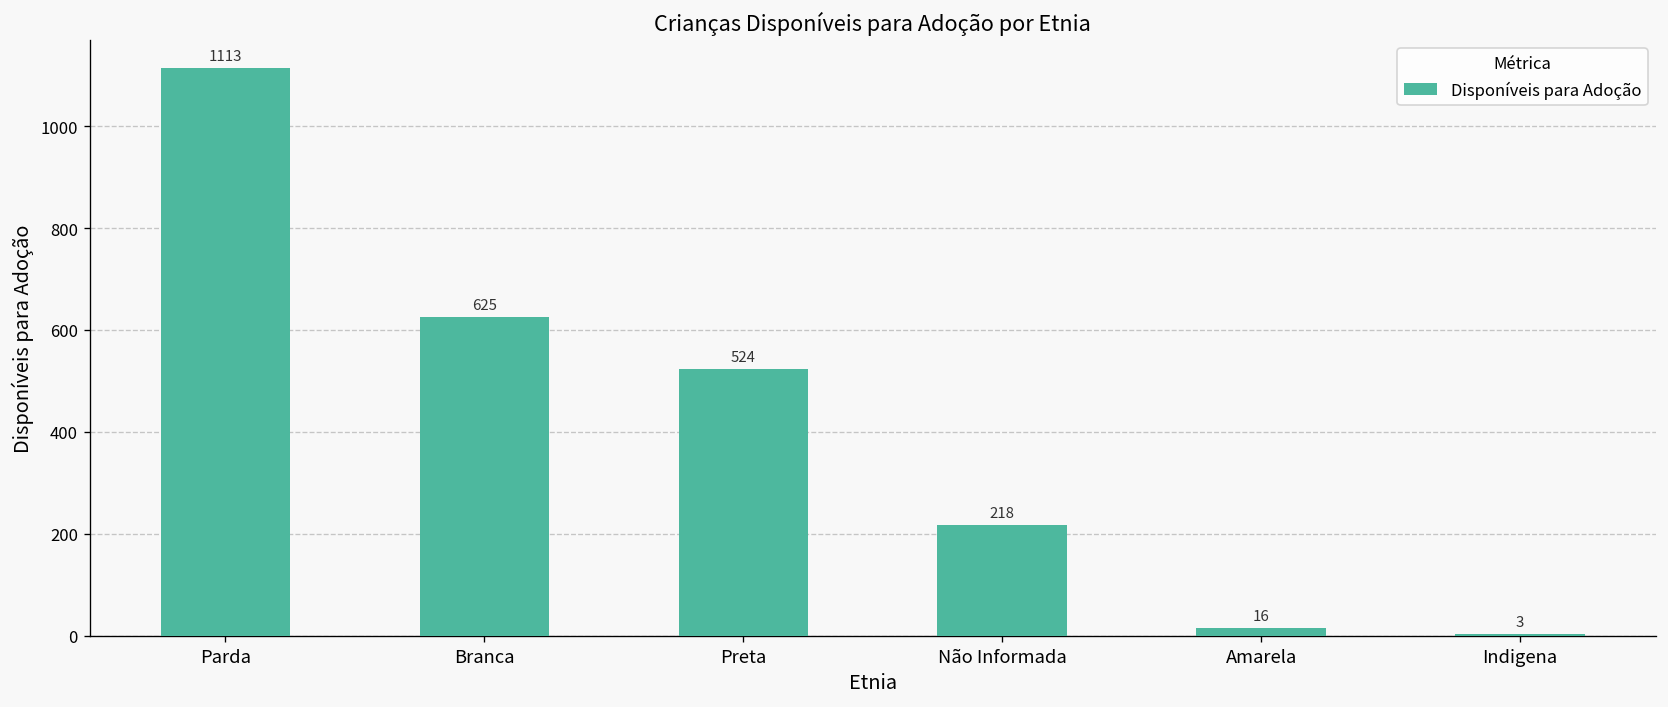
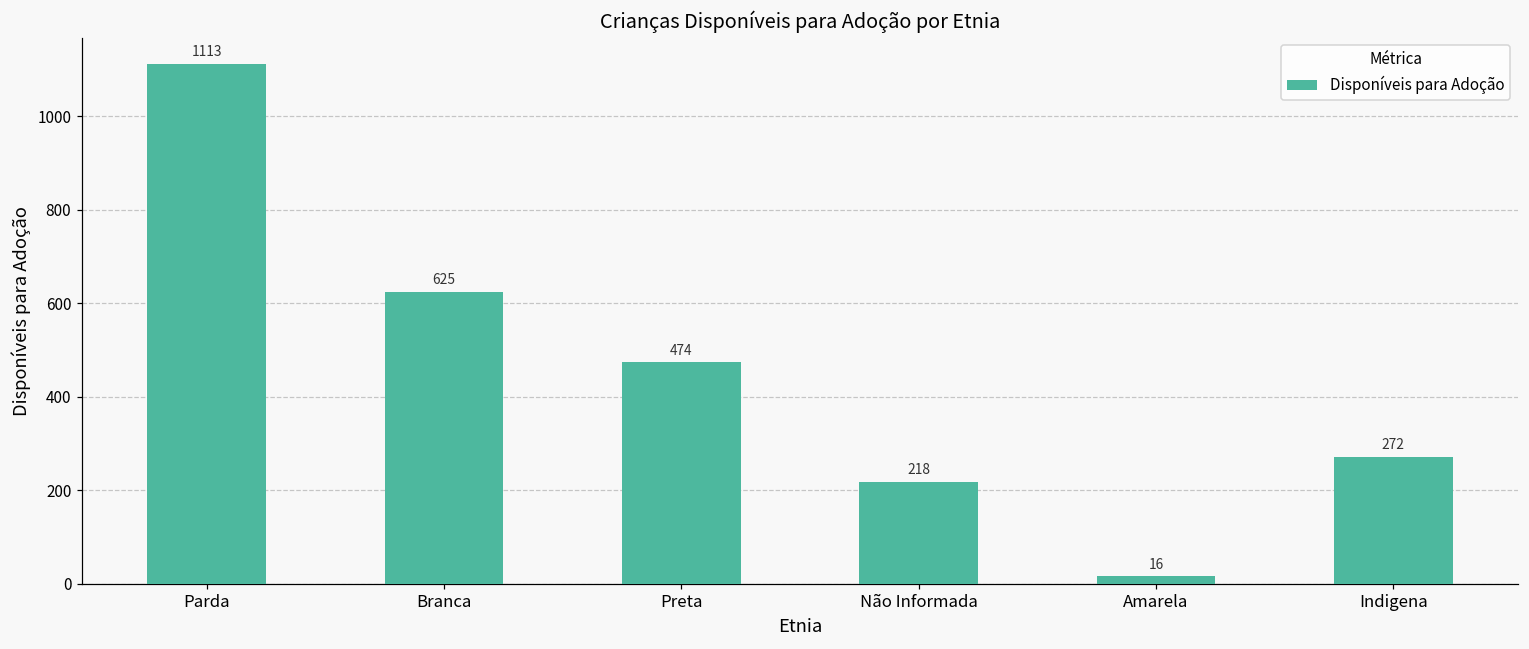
Preta: 524 -> 474
Indigena: 3 -> 272
